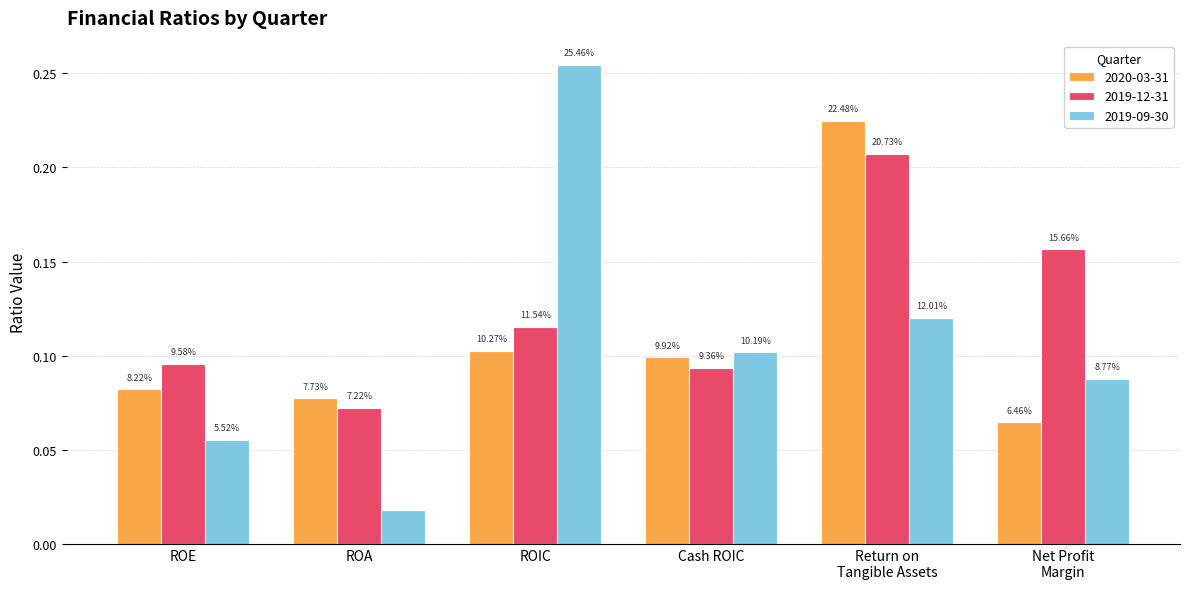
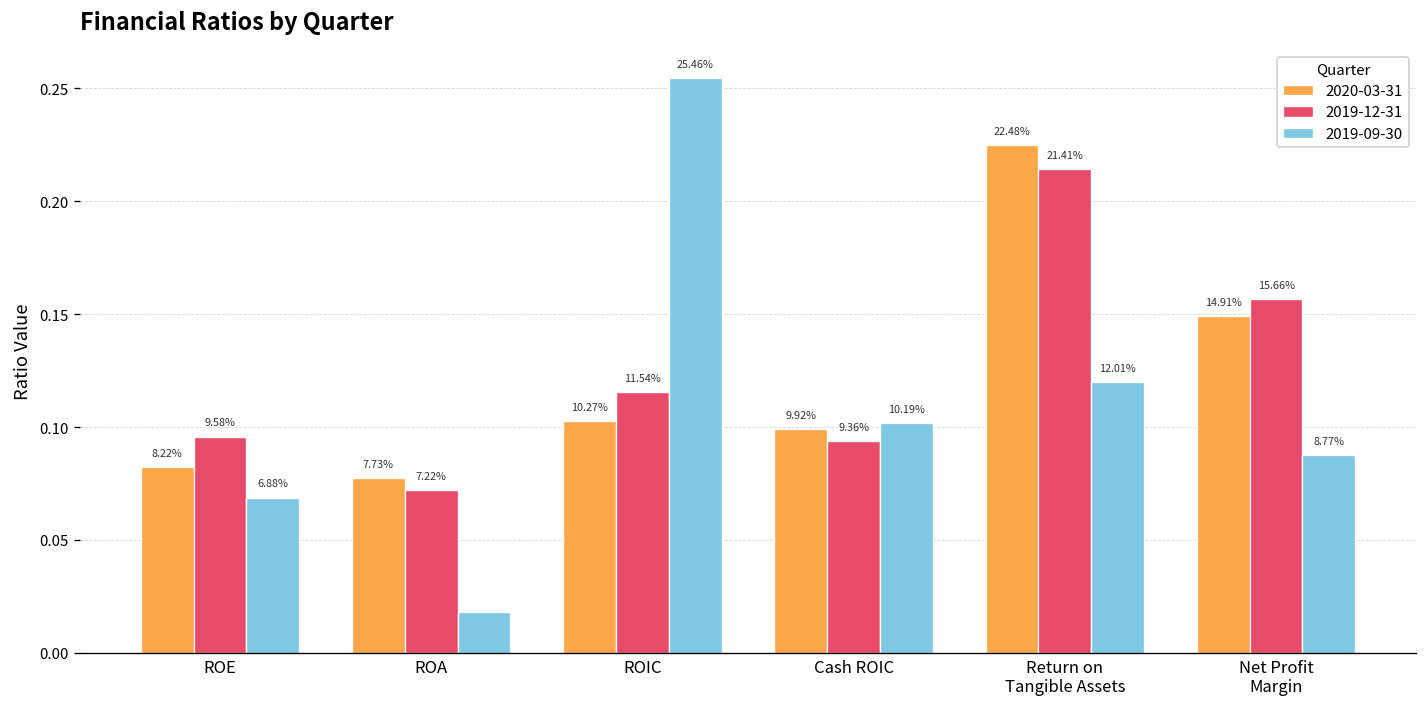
2019-09-30, ROE: 5.52% -> 6.88%
2019-12-31, Return on Tangible Assets: 20.73% -> 21.41%
2020-03-31, Net Profit Margin: 6.46% -> 14.91%
